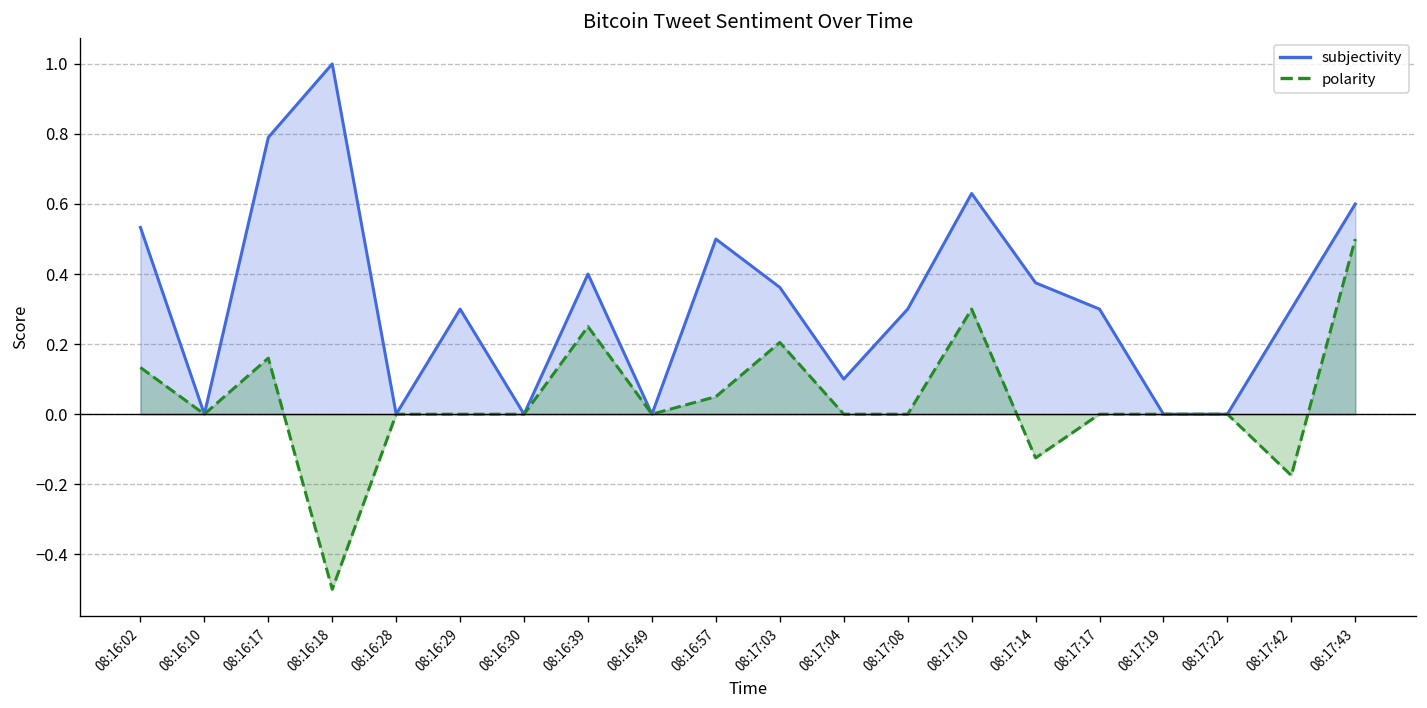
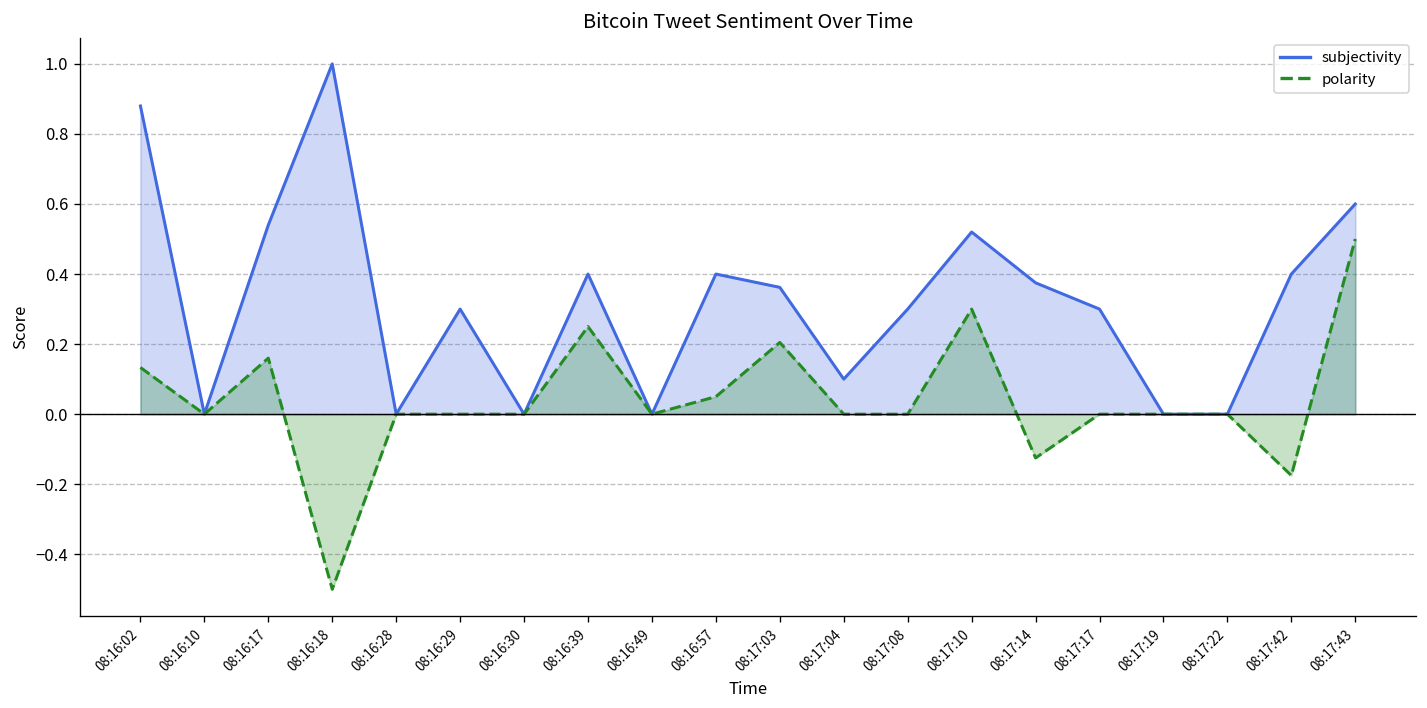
subjectivity, 08:16:02: 0.53 -> 0.88
subjectivity, 08:16:17: 0.79 -> 0.54
subjectivity, 08:16:57: 0.5 -> 0.4
subjectivity, 08:17:10: 0.63 -> 0.52
subjectivity, 08:17:42: 0.3 -> 0.4
